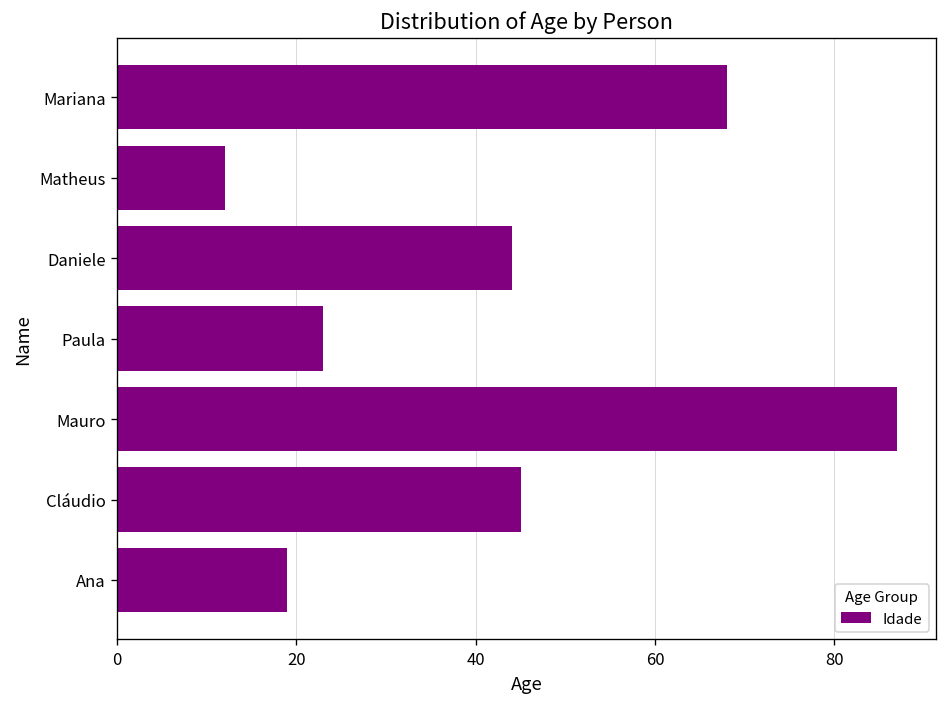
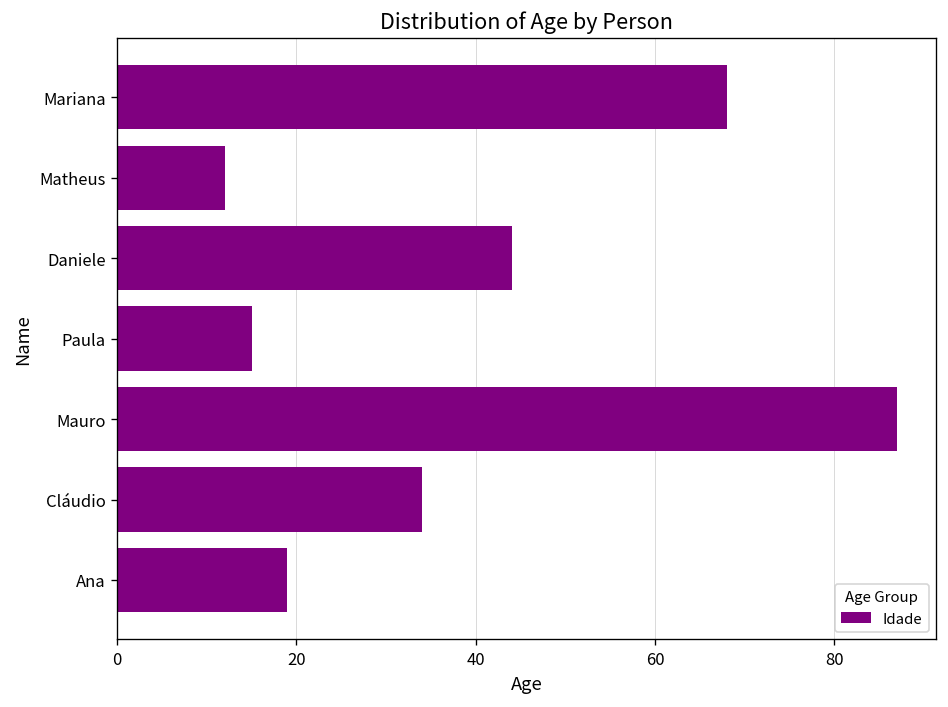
Paula: 23 -> 15
Cláudio: 45 -> 34
